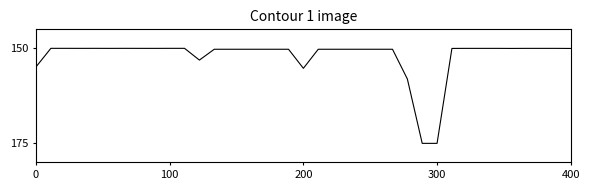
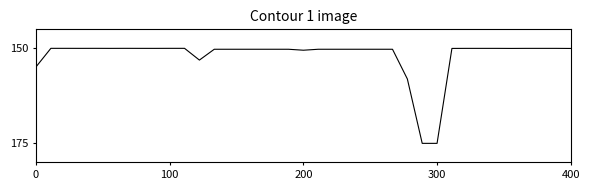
200: 155 -> 150
